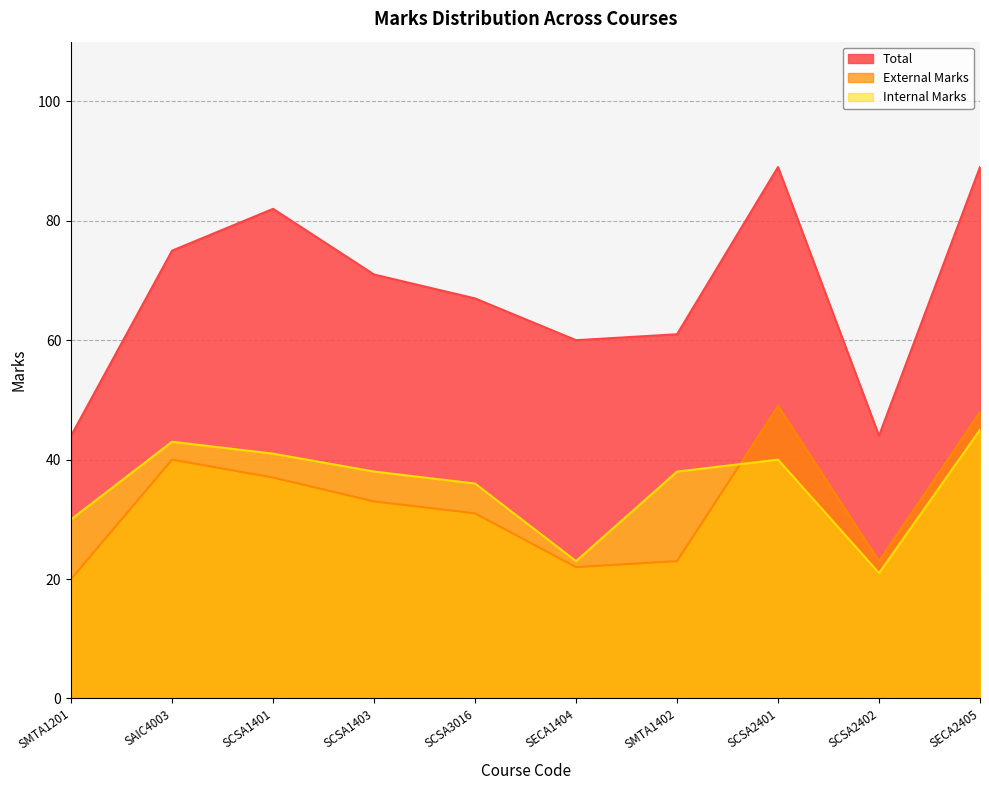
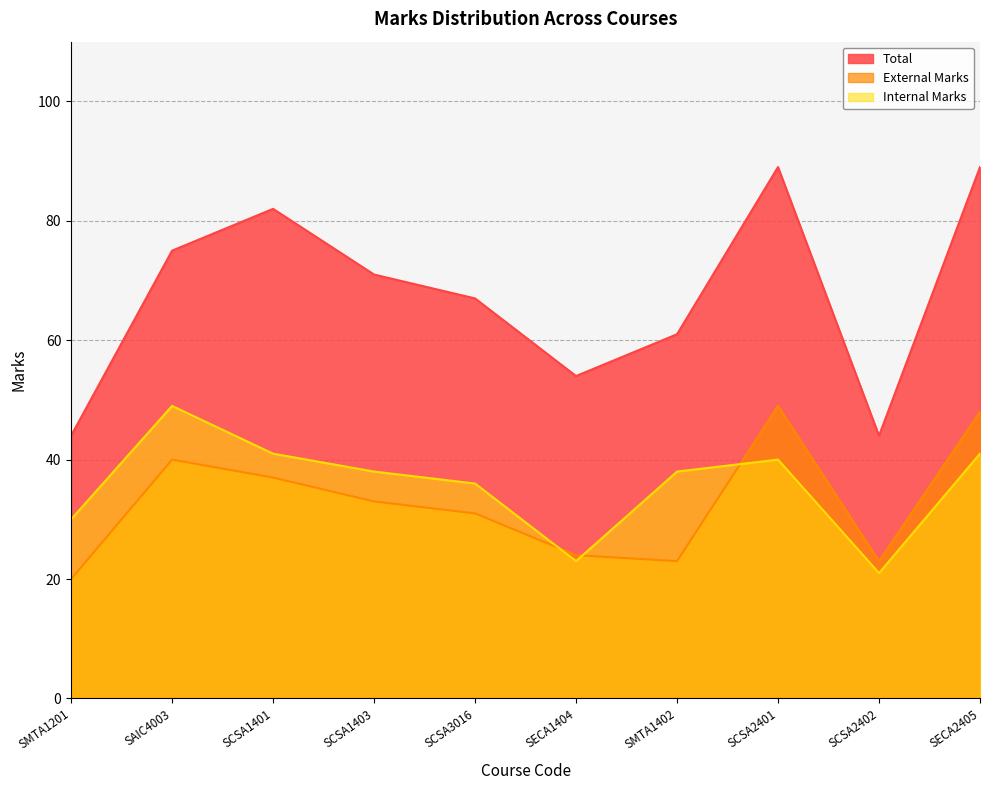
Internal Marks, SAIC4003: 43 -> 49
Total, SECA1404: 60 -> 54
External Marks, SECA1404: 22 -> 24
Internal Marks, SECA2405: 45 -> 41
